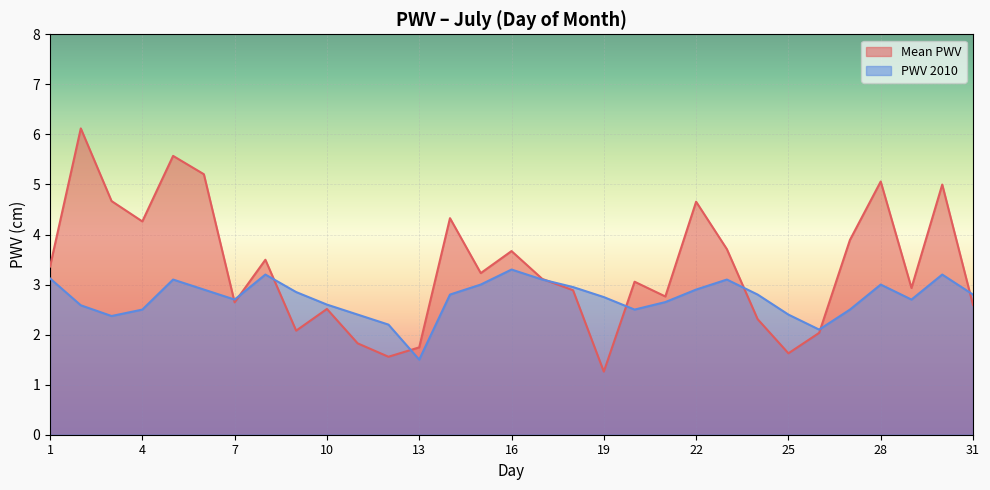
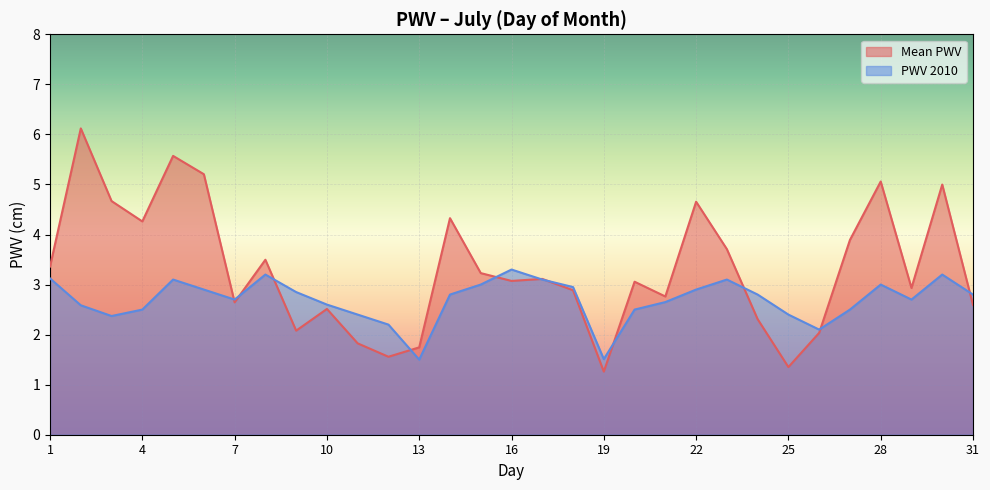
Mean PWV, 16: 3.7 -> 3.1
PWV 2010, 19: 2.8 -> 1.5
Mean PWV, 25: 1.6 -> 1.4
